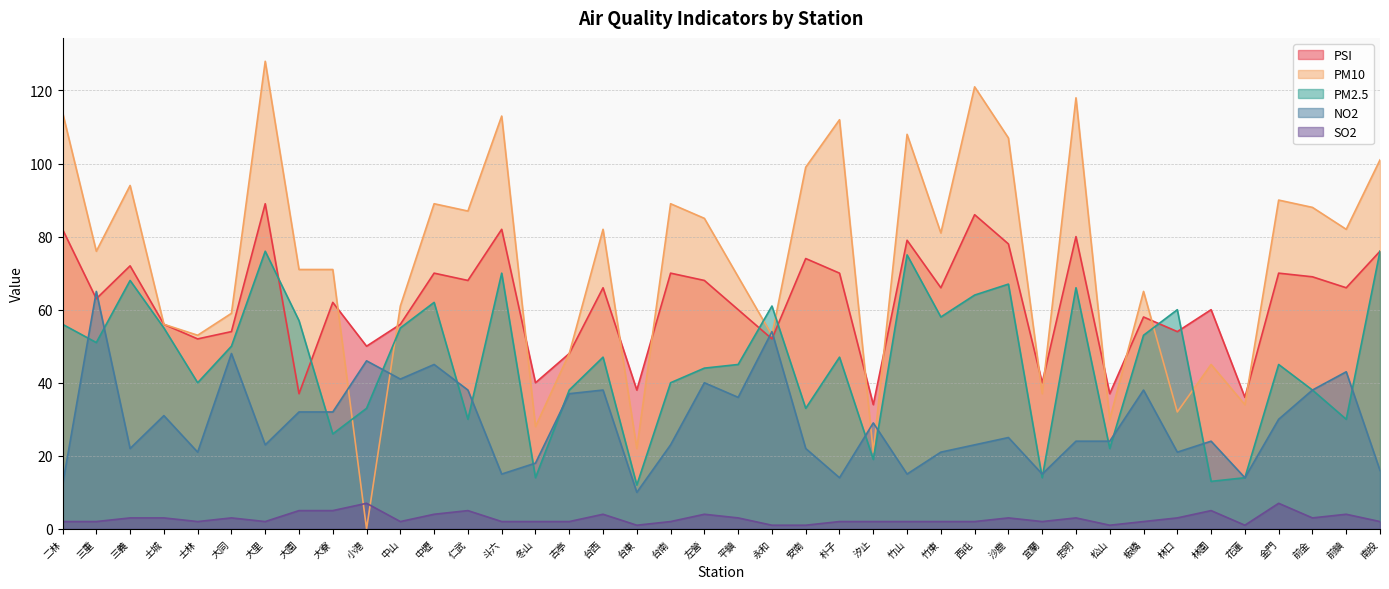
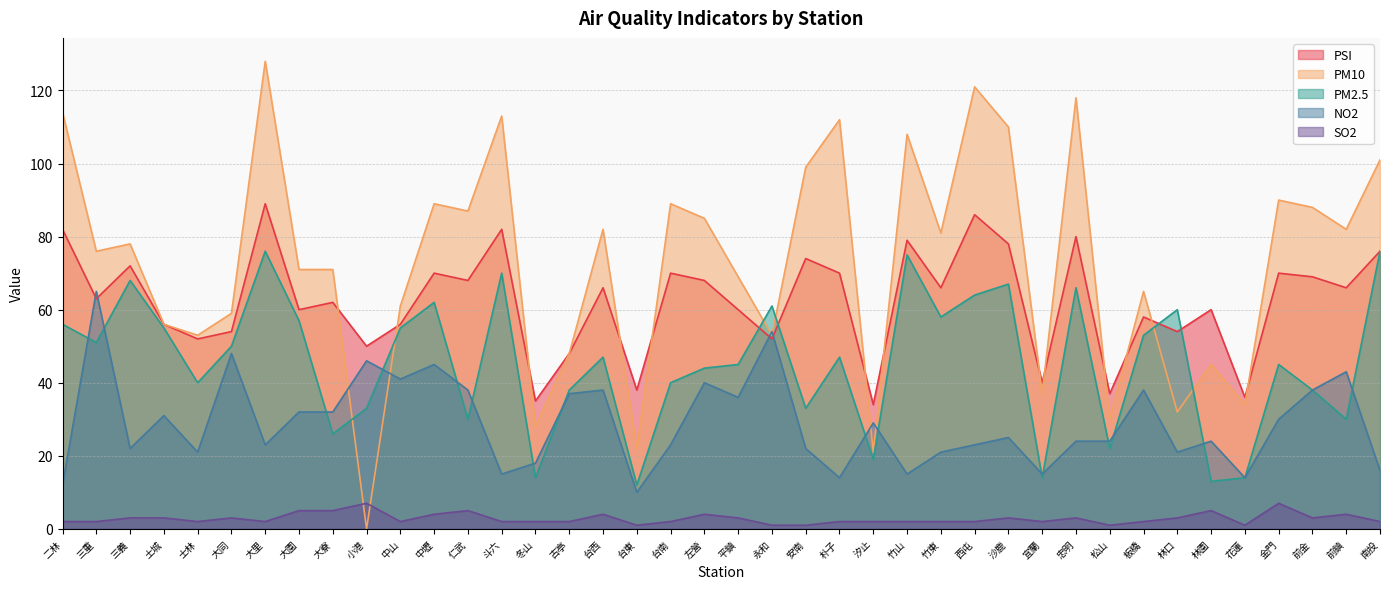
PM10, 三義: 94 -> 78
PSI, 大園: 37 -> 60
PSI, 冬山: 40 -> 35
PM10, 沙鹿: 107 -> 110
